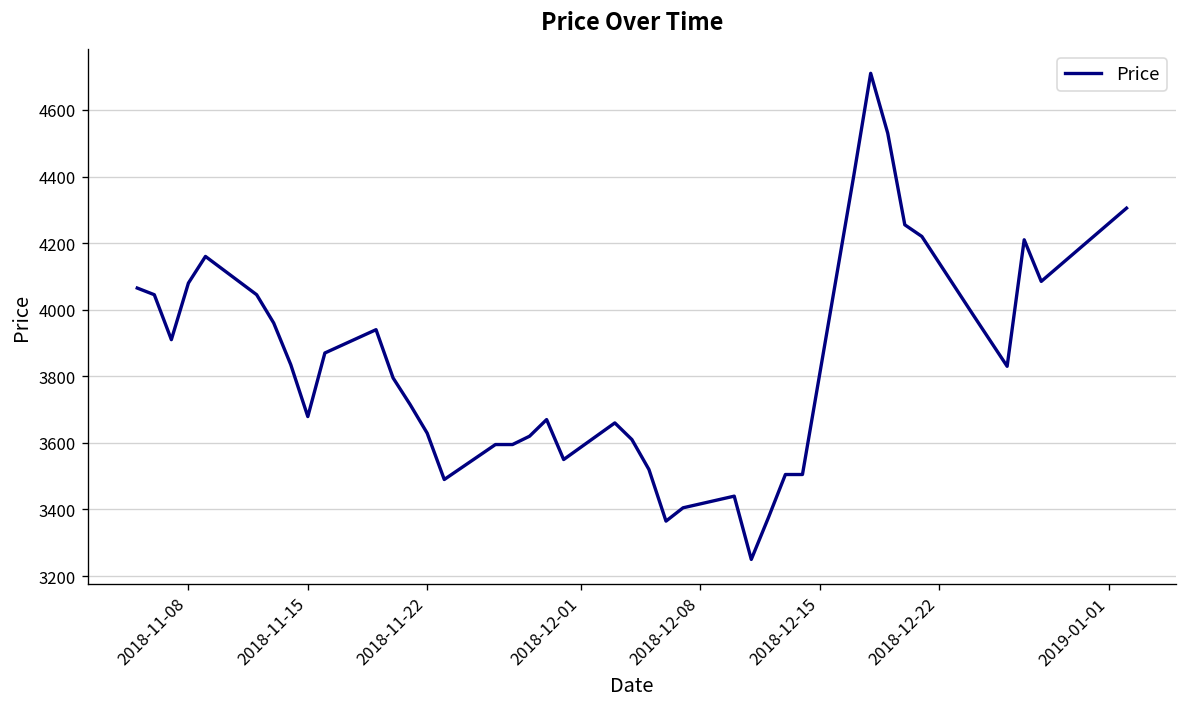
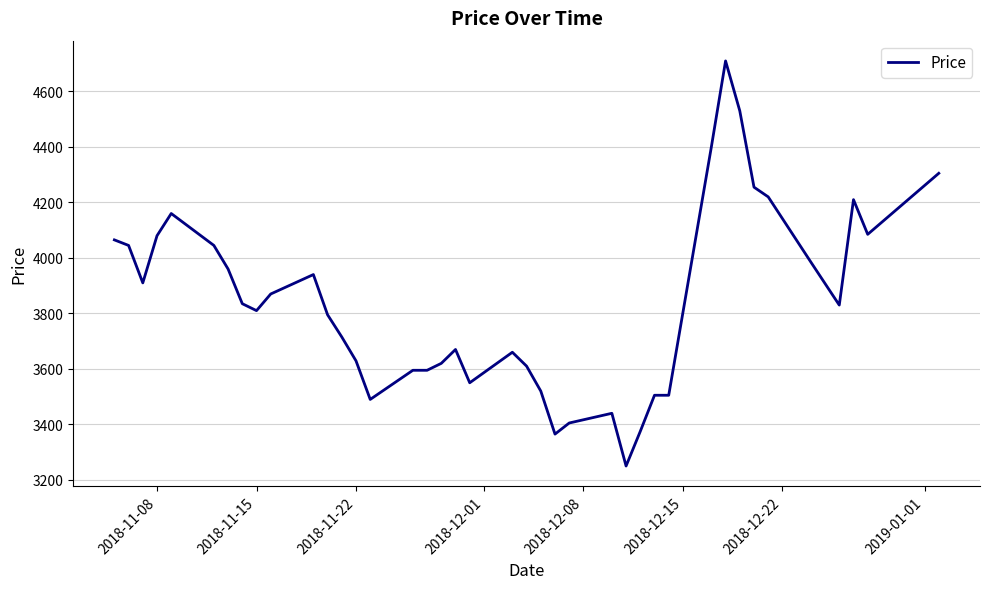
2018-11-15: 3680 -> 3810
